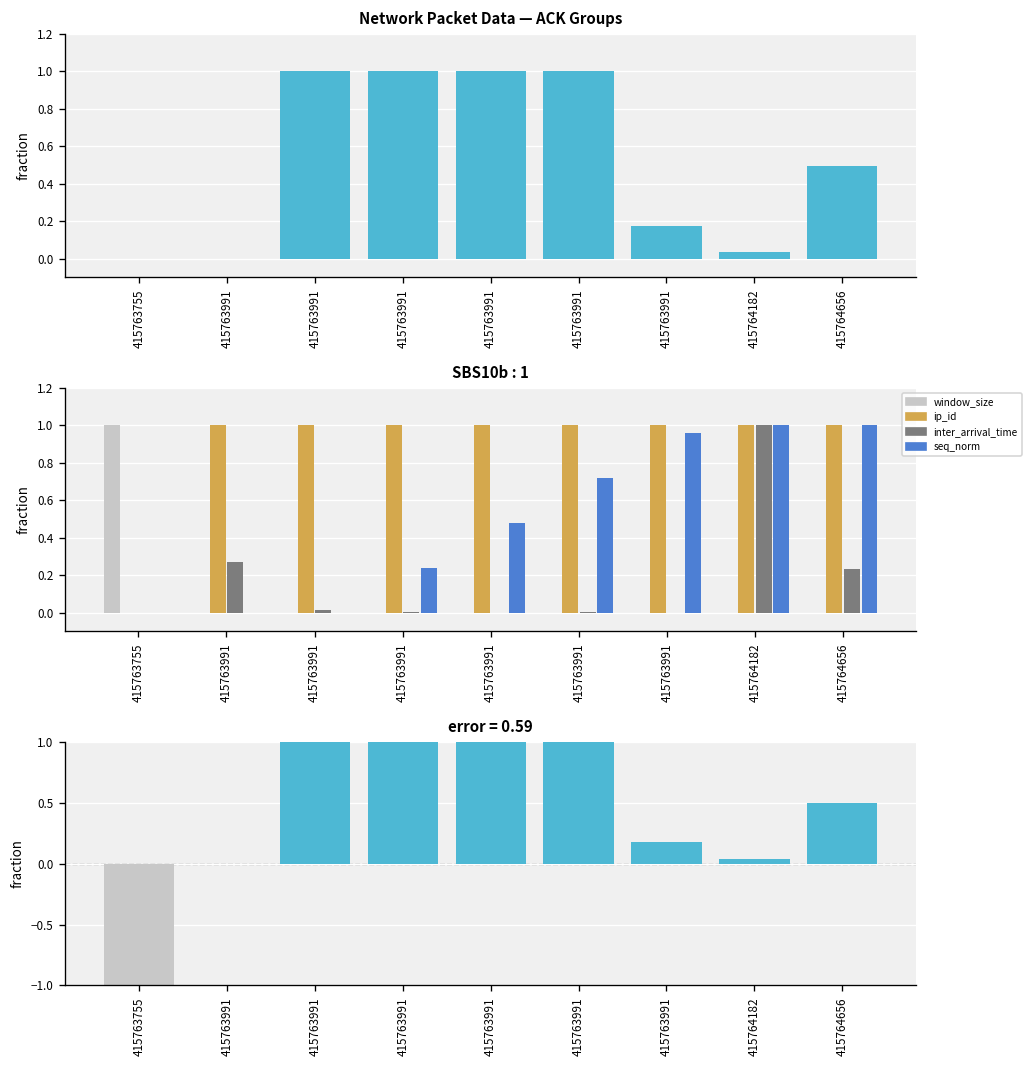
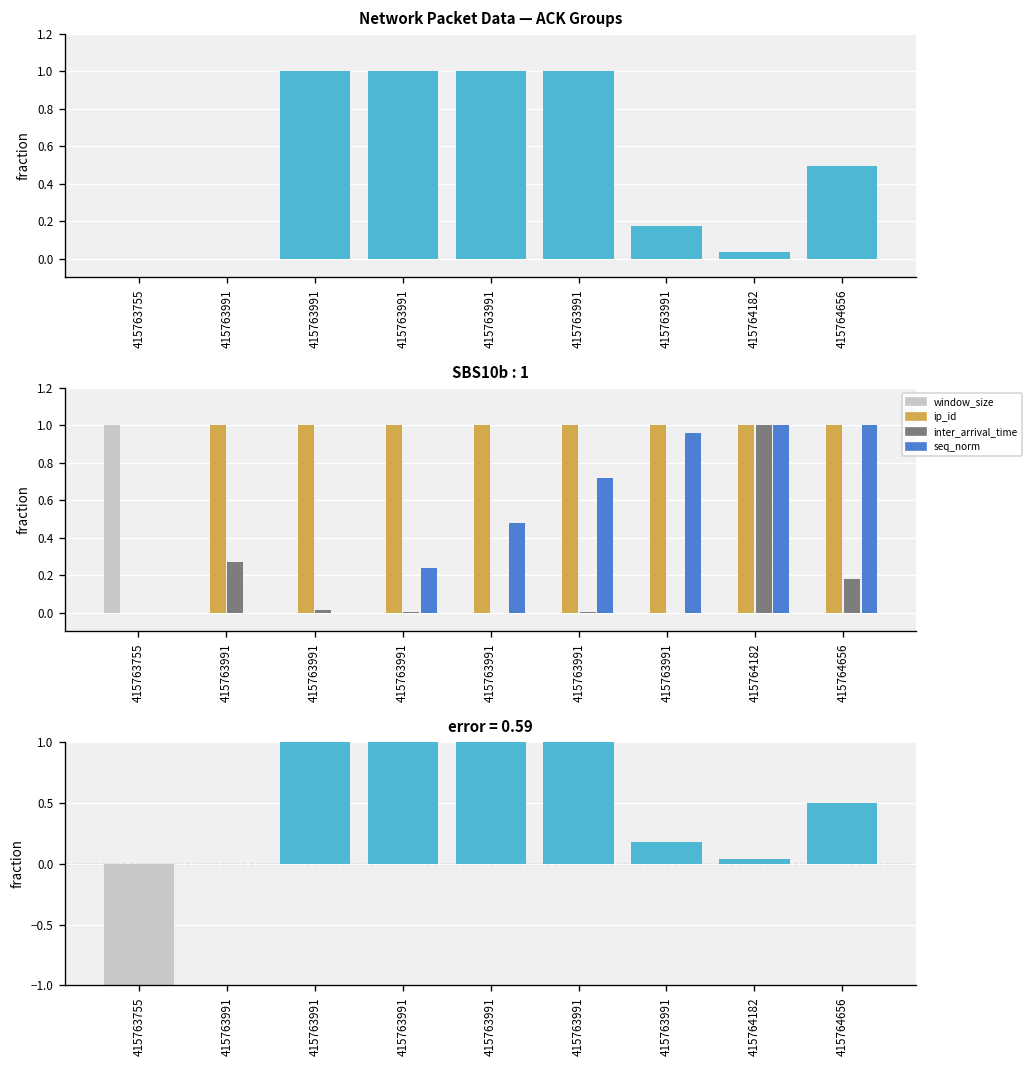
SBS10b : 1, inter_arrival_time, 415764656: 0.23 -> 0.18
